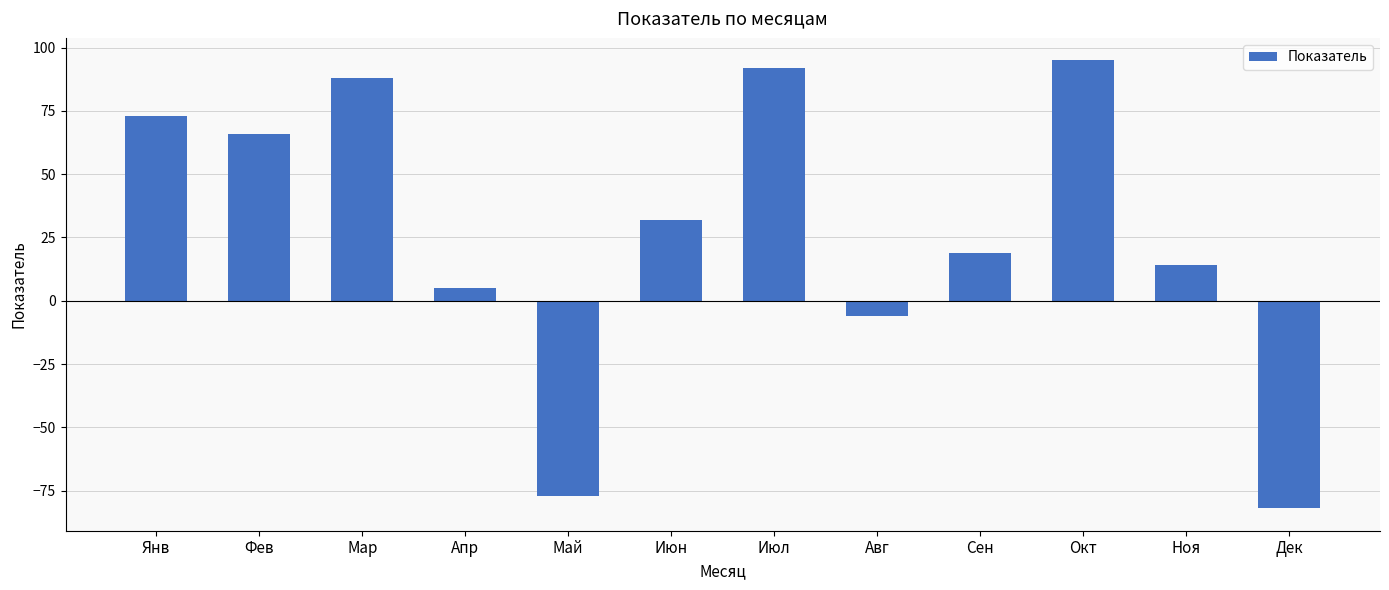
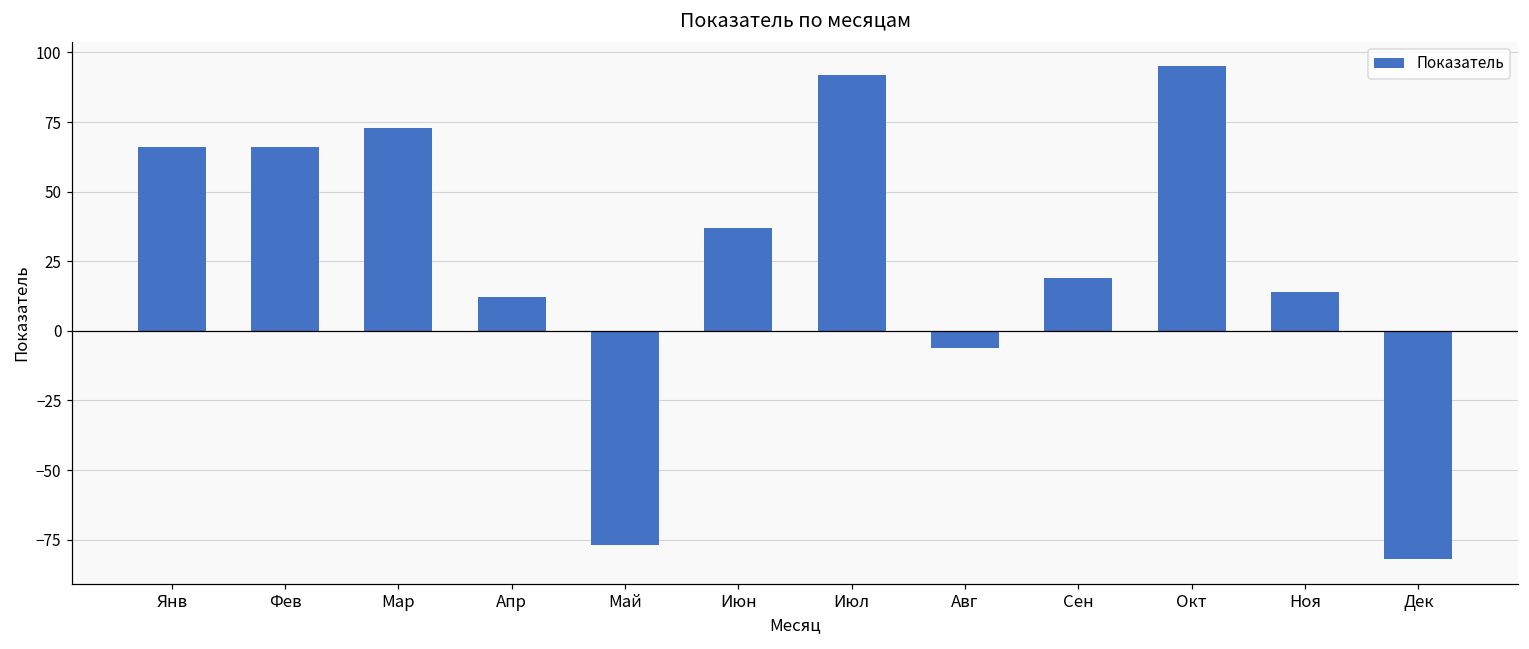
Янв: 73 -> 66
Мар: 88 -> 73
Апр: 5 -> 12
Июн: 32 -> 37
